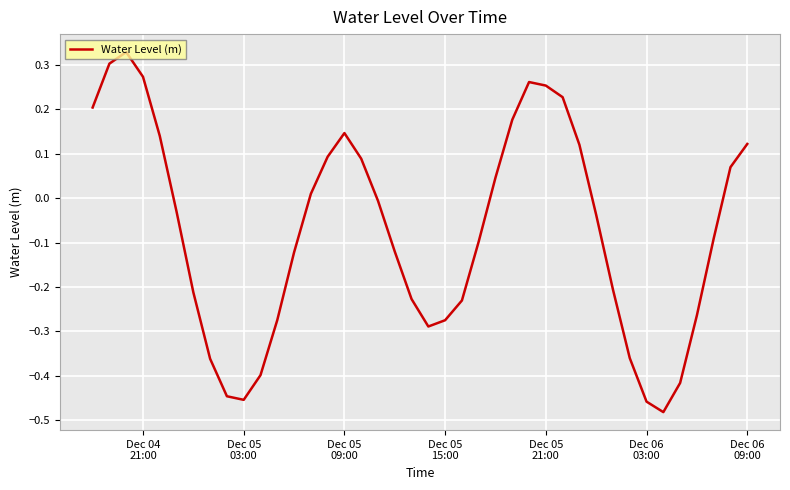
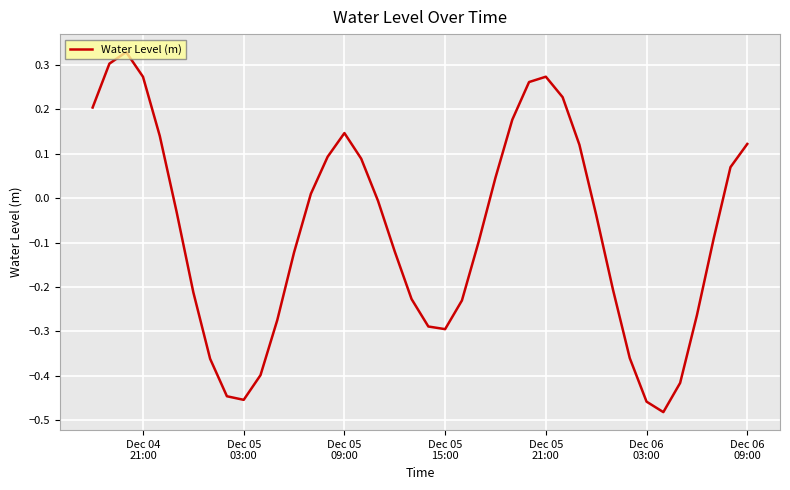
Dec 05 15:00: -0.27 -> -0.29
Dec 05 21:00: 0.25 -> 0.27
